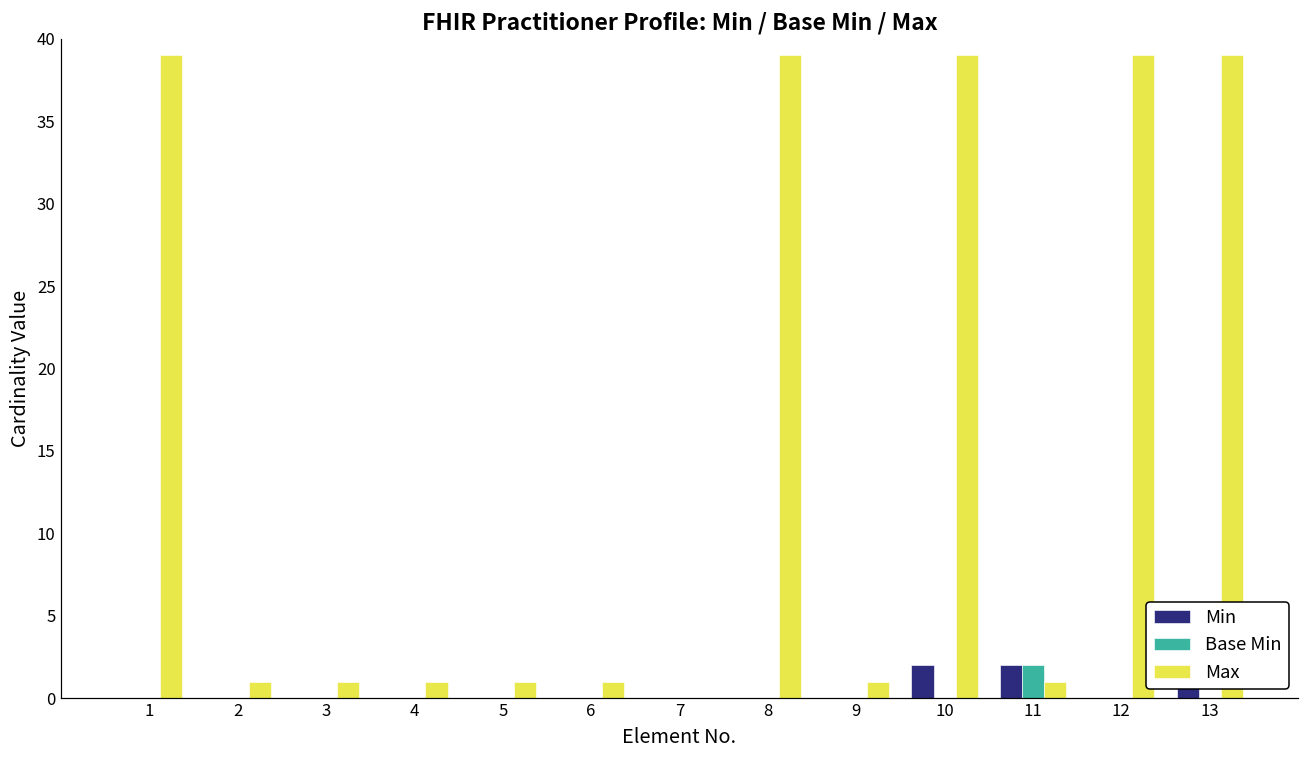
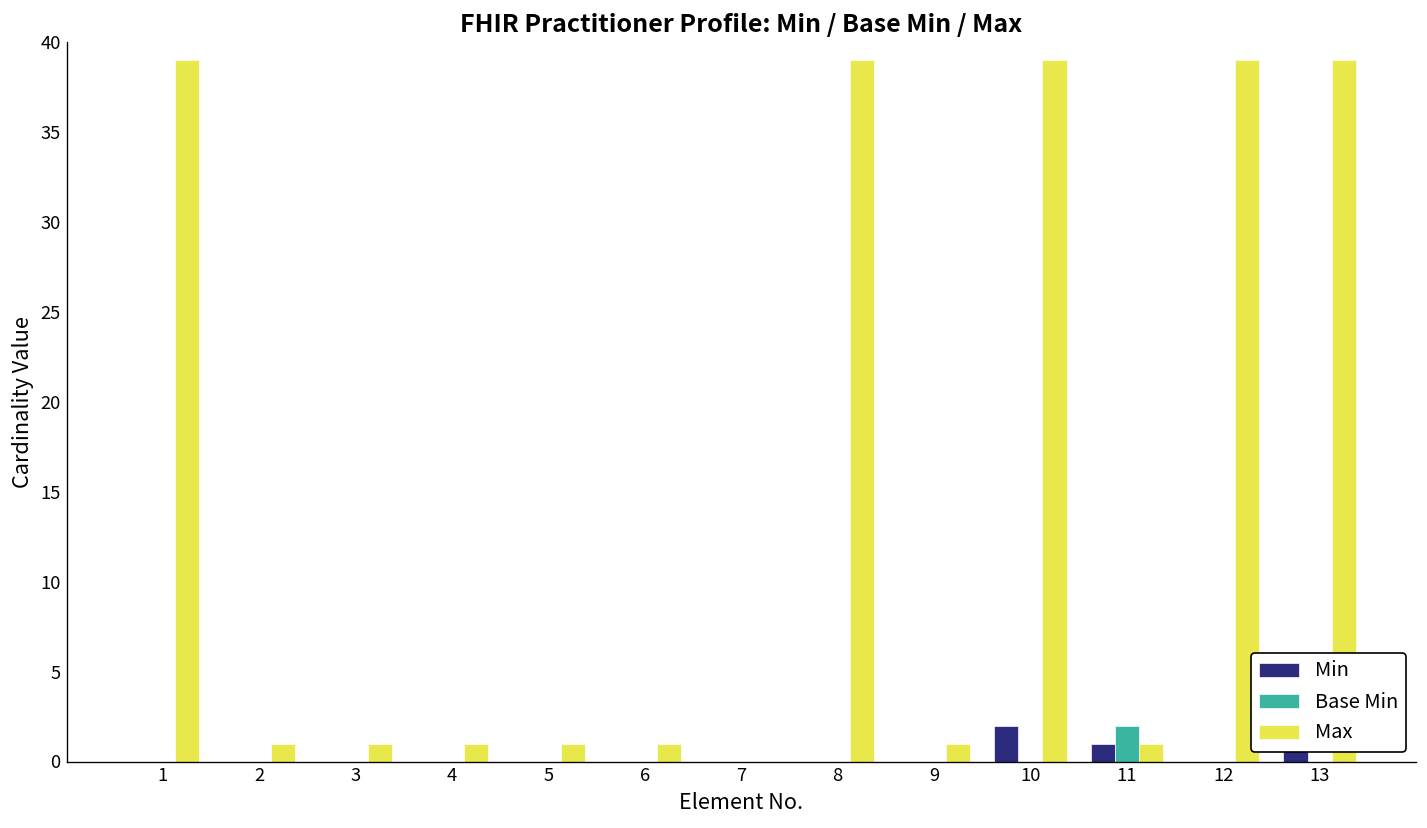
Min, 11: 2 -> 1
